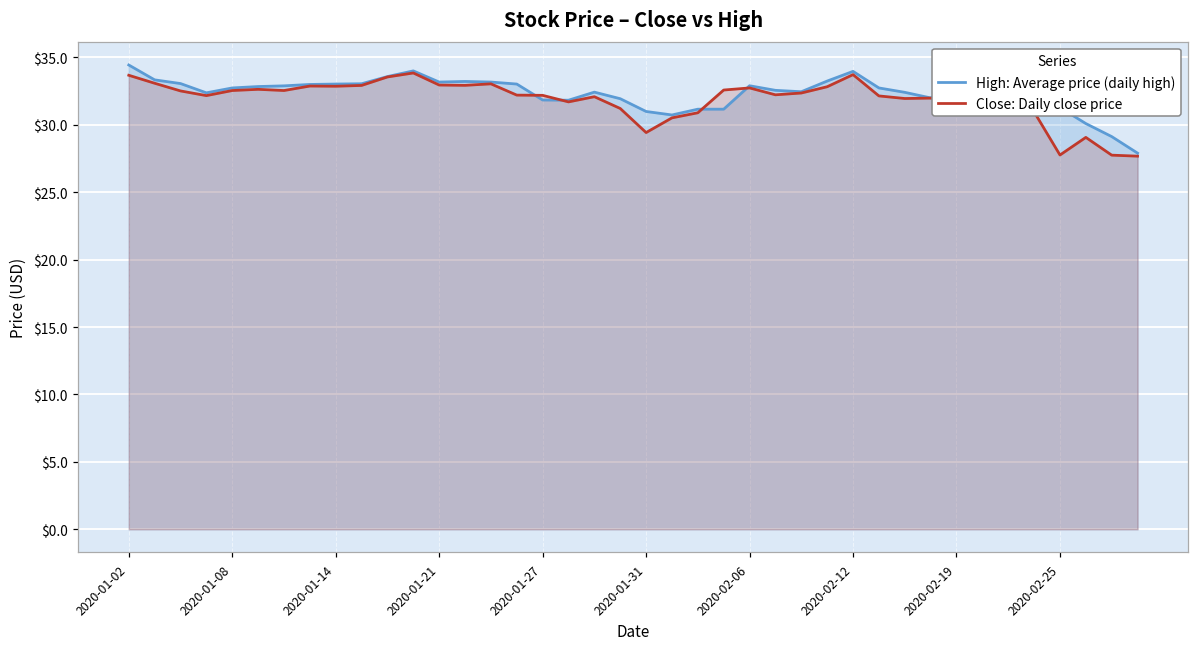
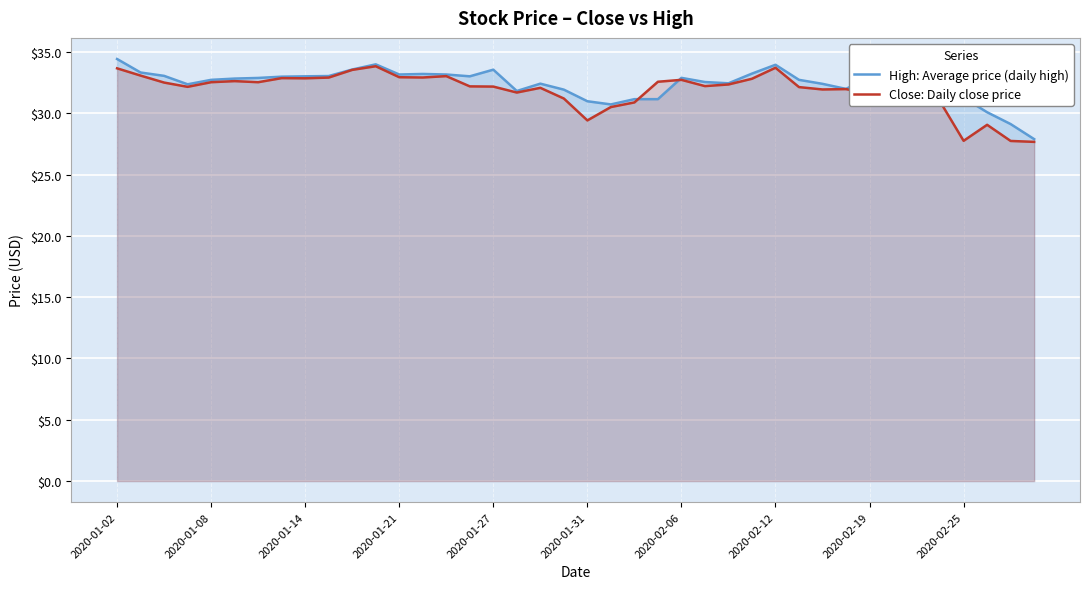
High: Average price (daily high), 2020-01-27: $31.8 -> $33.6
